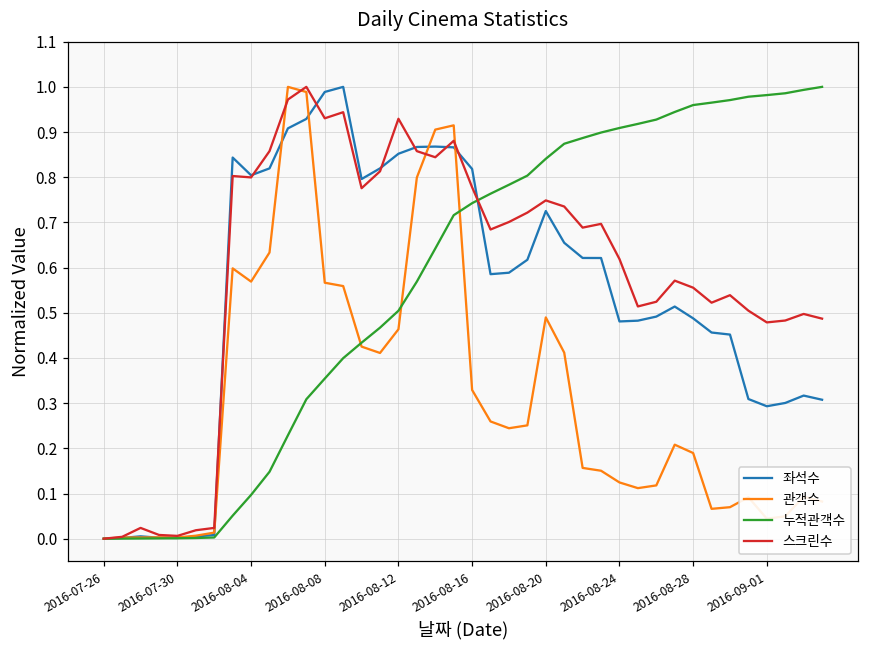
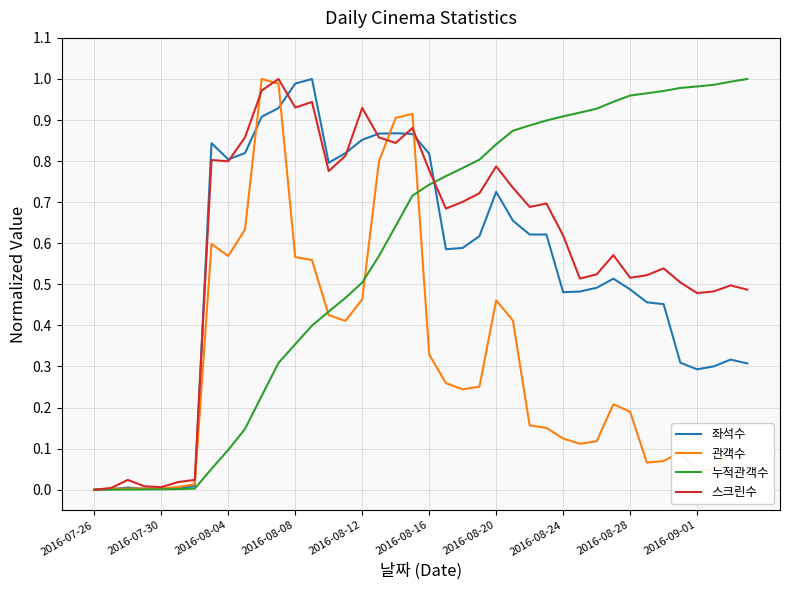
관객수, 2016-08-20: 0.49 -> 0.46
스크린수, 2016-08-20: 0.75 -> 0.79
스크린수, 2016-08-28: 0.56 -> 0.52
